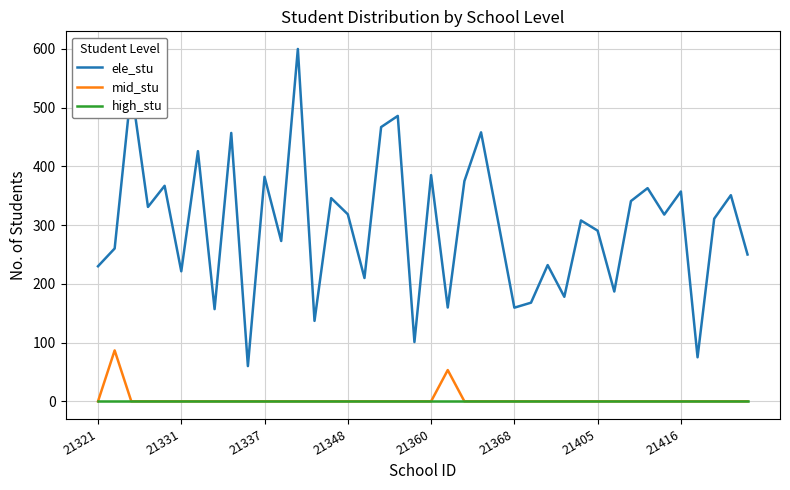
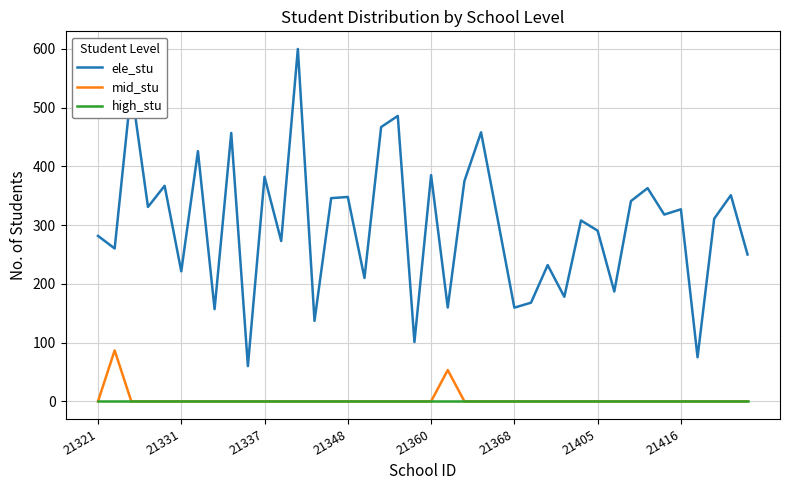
ele_stu, 21321: 230 -> 280
ele_stu, 21348: 320 -> 350
ele_stu, 21416: 360 -> 330
